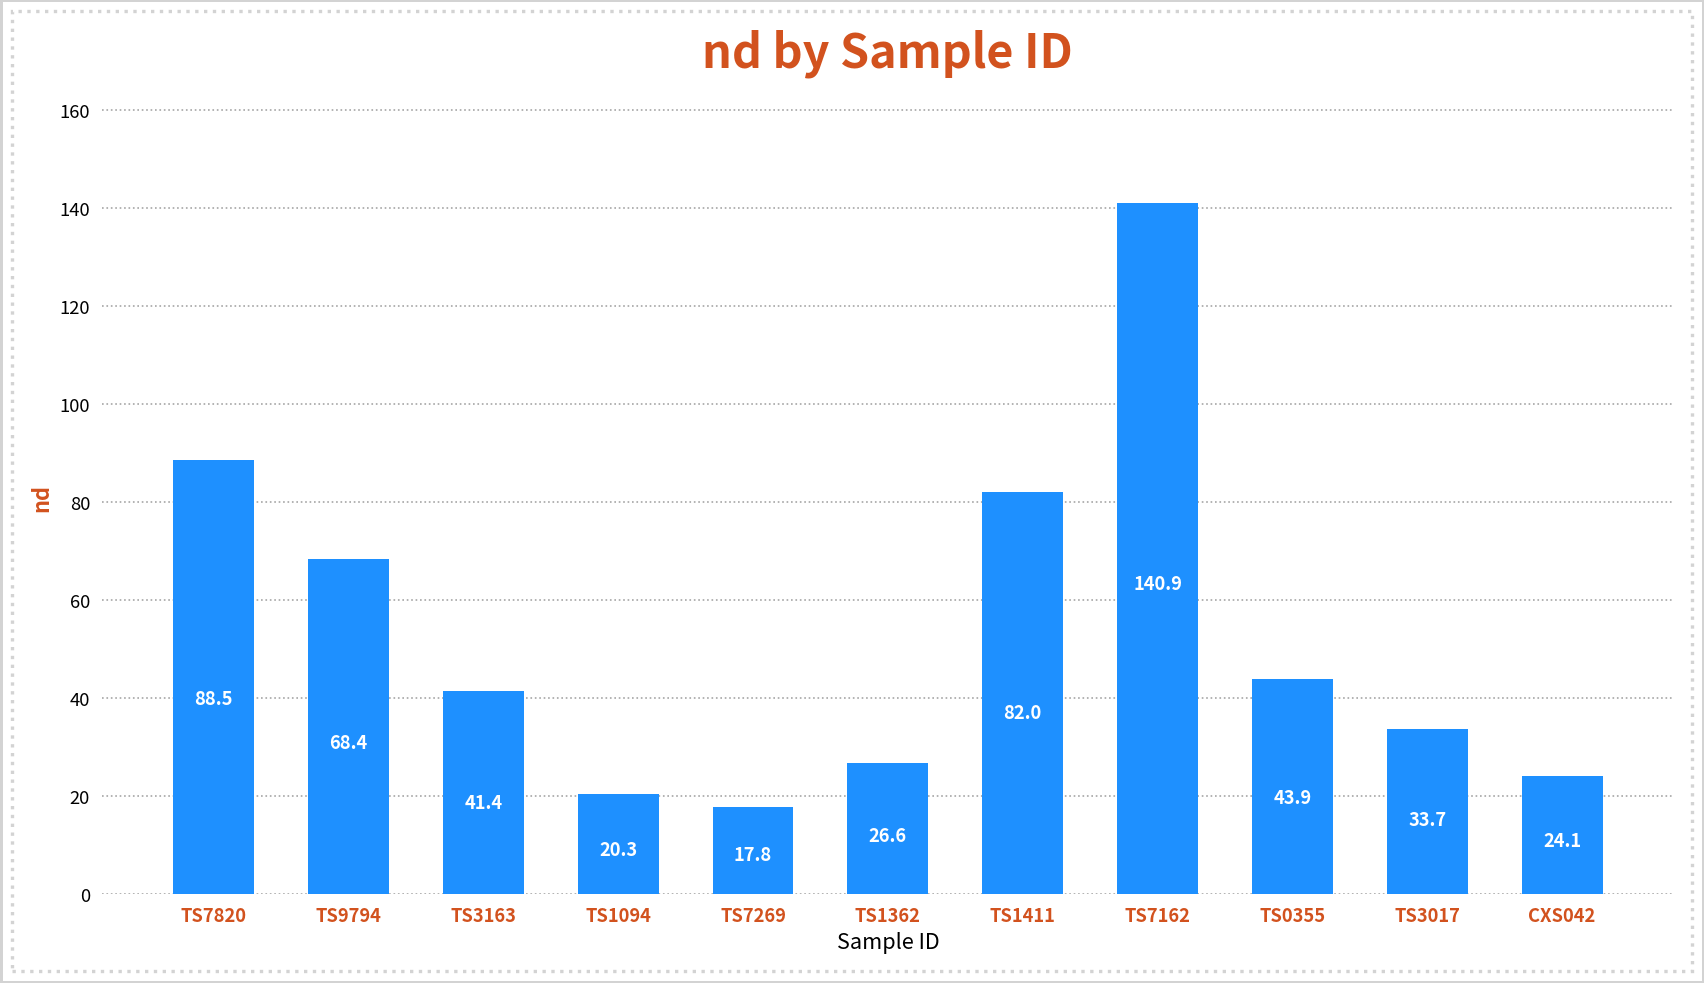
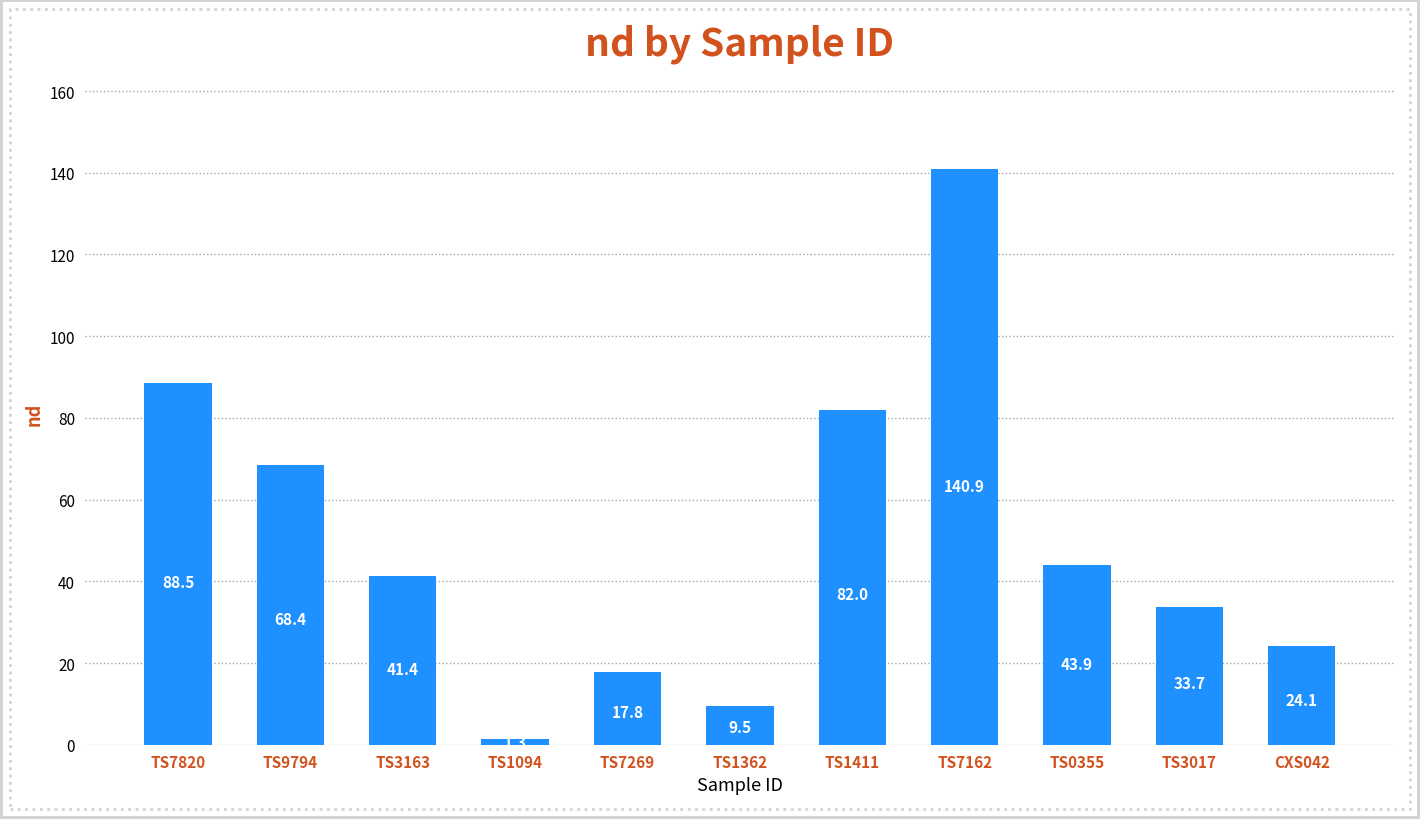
TS1094: 20 -> 1
TS1362: 26.6 -> 9.5
